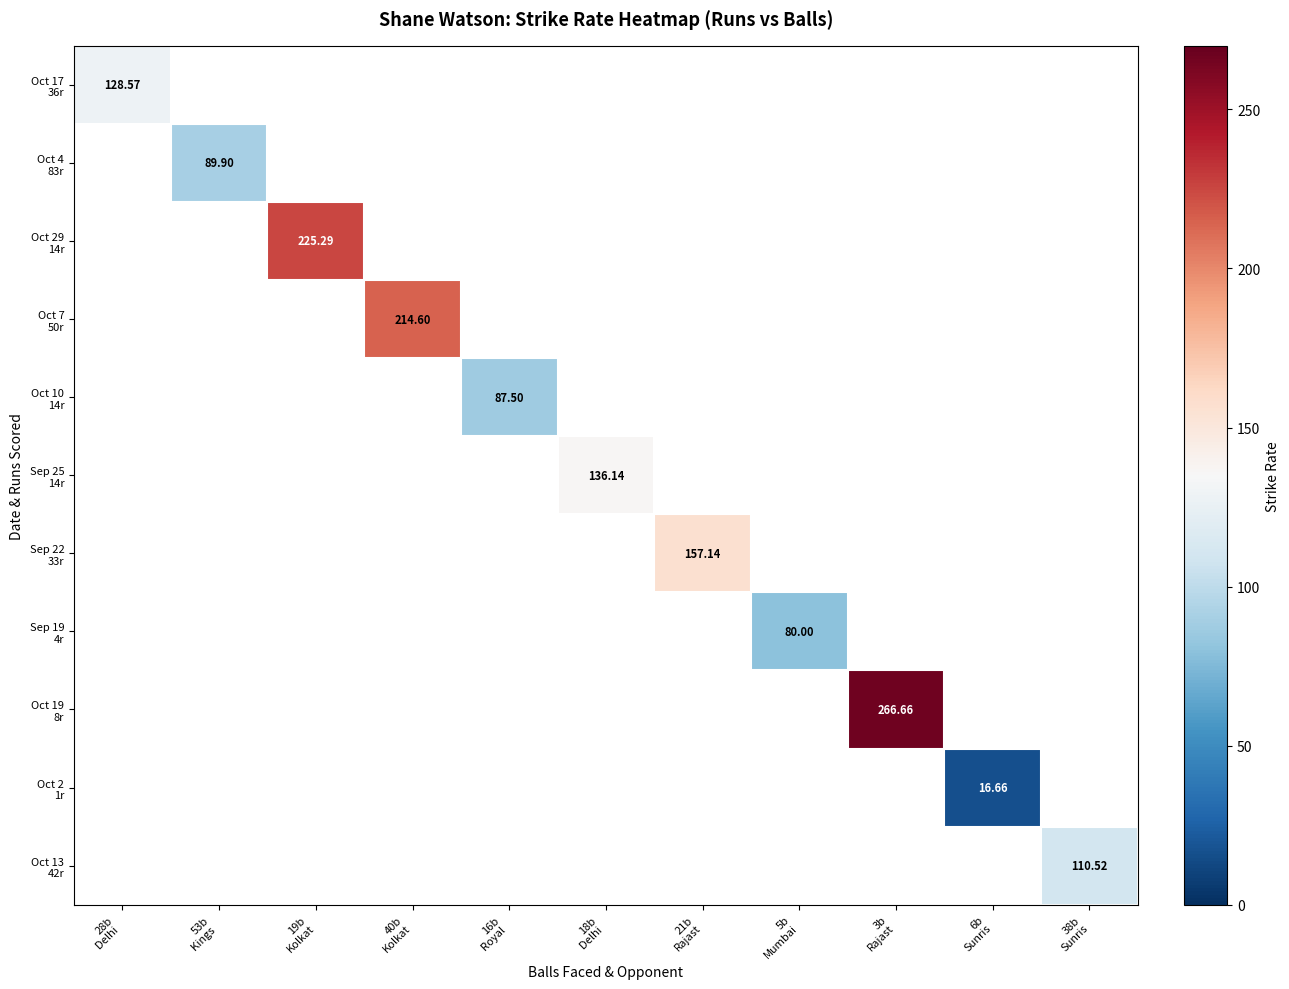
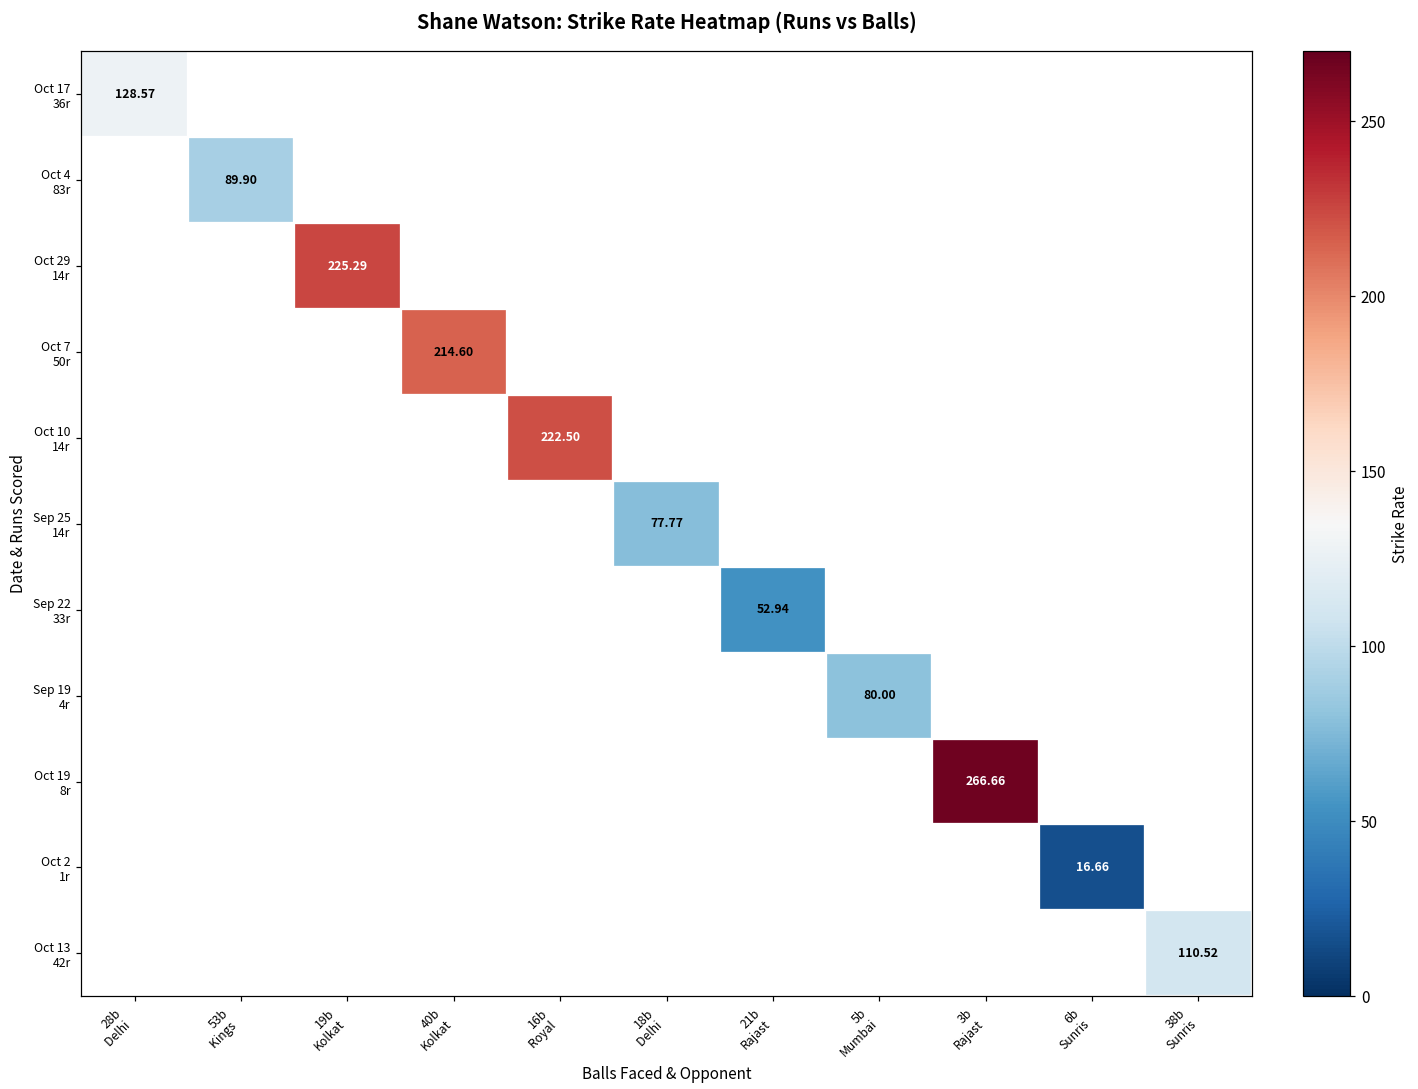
Oct 10 14r, 16b Royal: 87.50 -> 222.50
Sep 25 14r, 18b Delhi: 136.14 -> 77.77
Sep 22 33r, 21b Rajast: 157.14 -> 52.94
